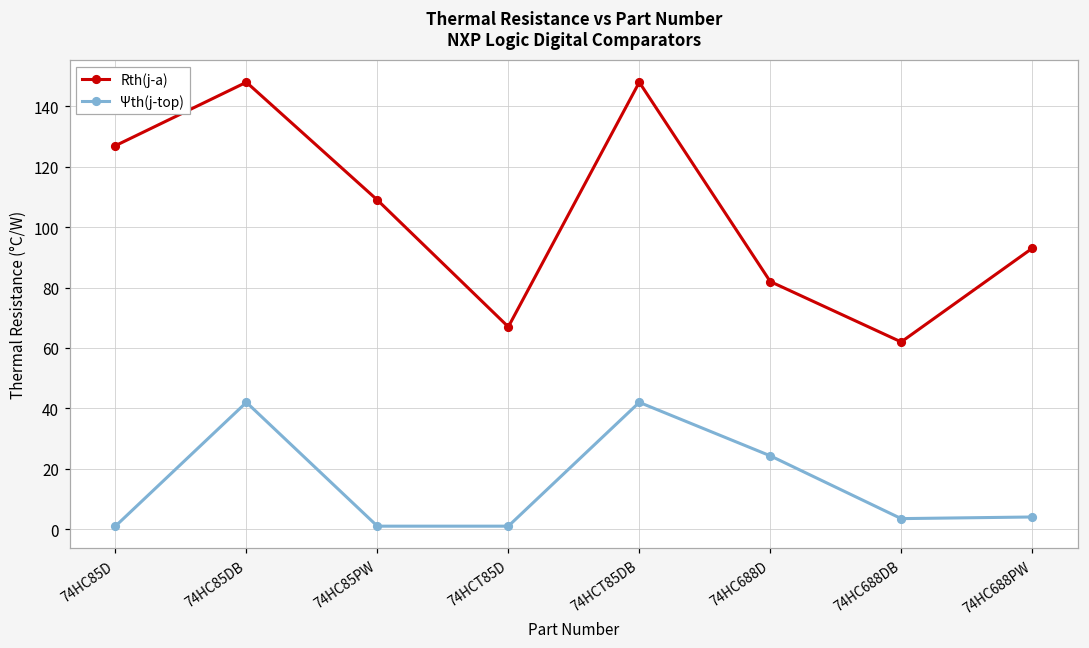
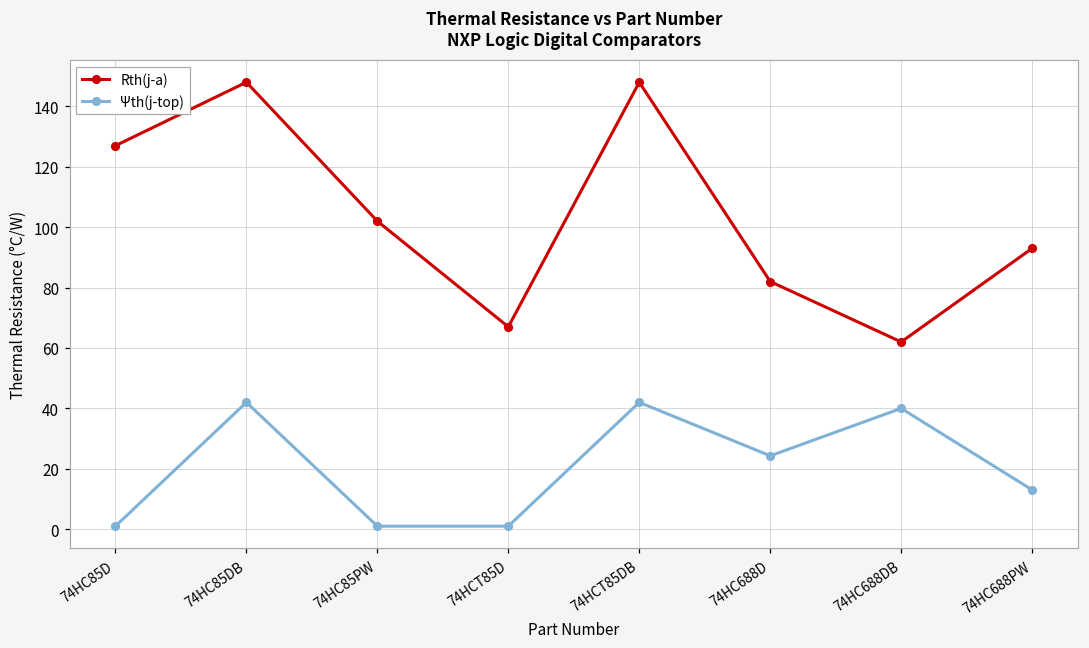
Rth(j-a), 74HC85PW: 109 -> 102
Ψth(j-top), 74HC688DB: 4 -> 40
Ψth(j-top), 74HC688PW: 4 -> 13
